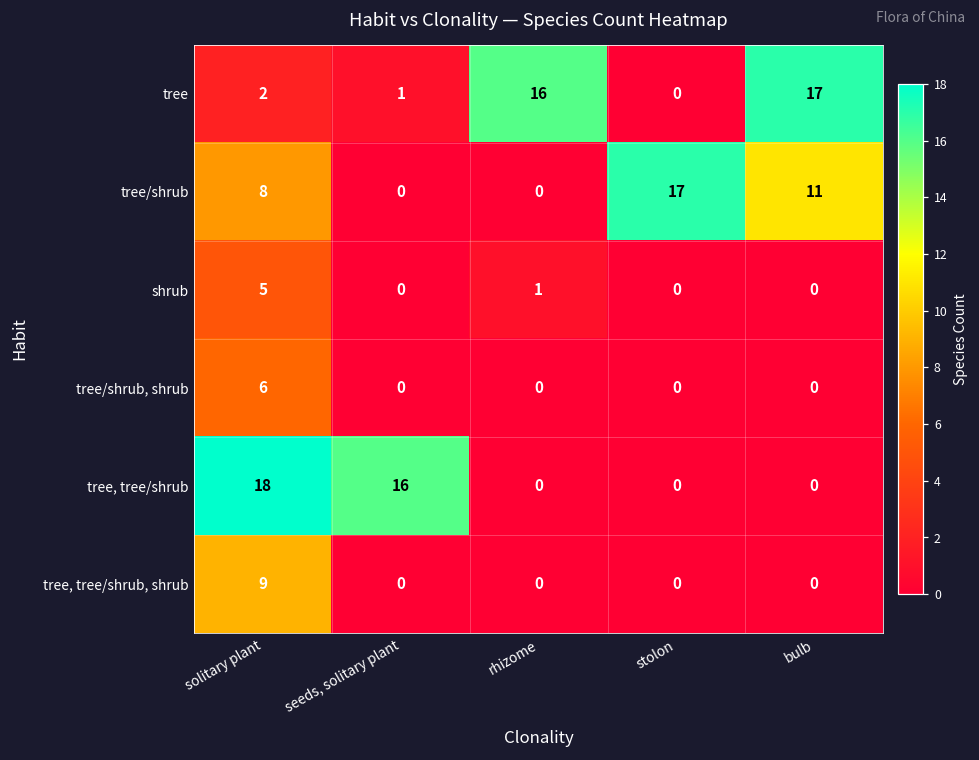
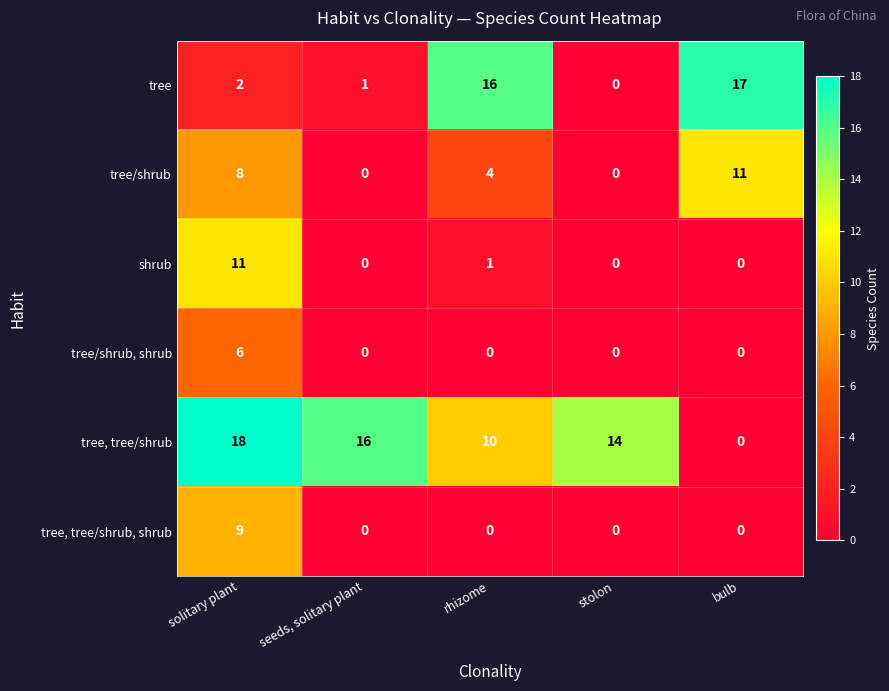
tree/shrub, rhizome: 0 -> 4
tree/shrub, stolon: 17 -> 0
shrub, solitary plant: 5 -> 11
tree, tree/shrub, rhizome: 0 -> 10
tree, tree/shrub, stolon: 0 -> 14
